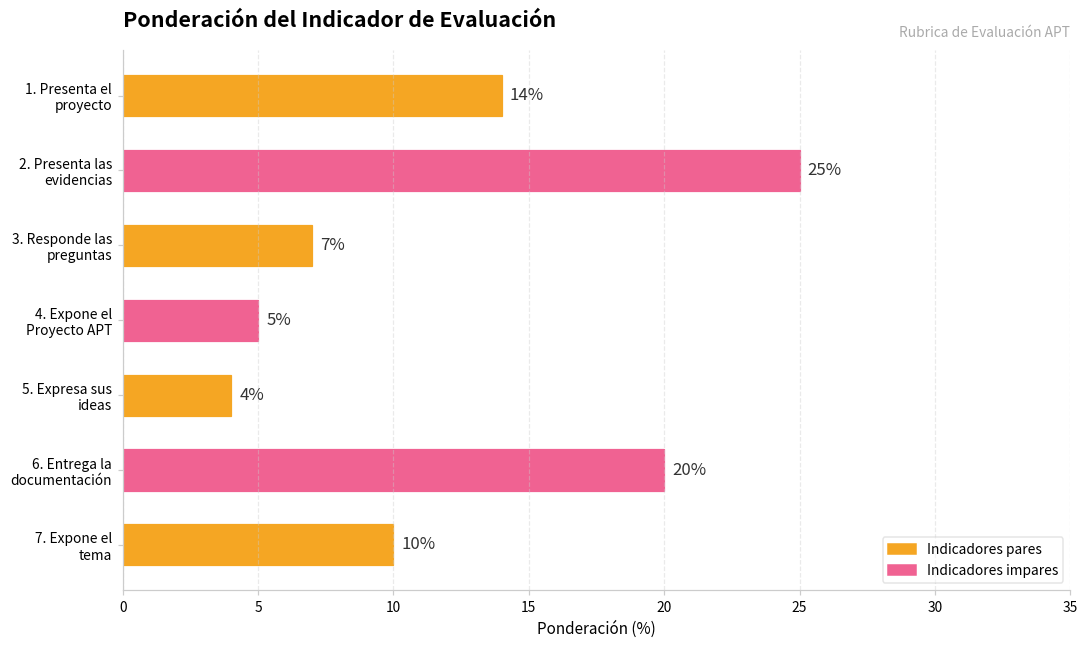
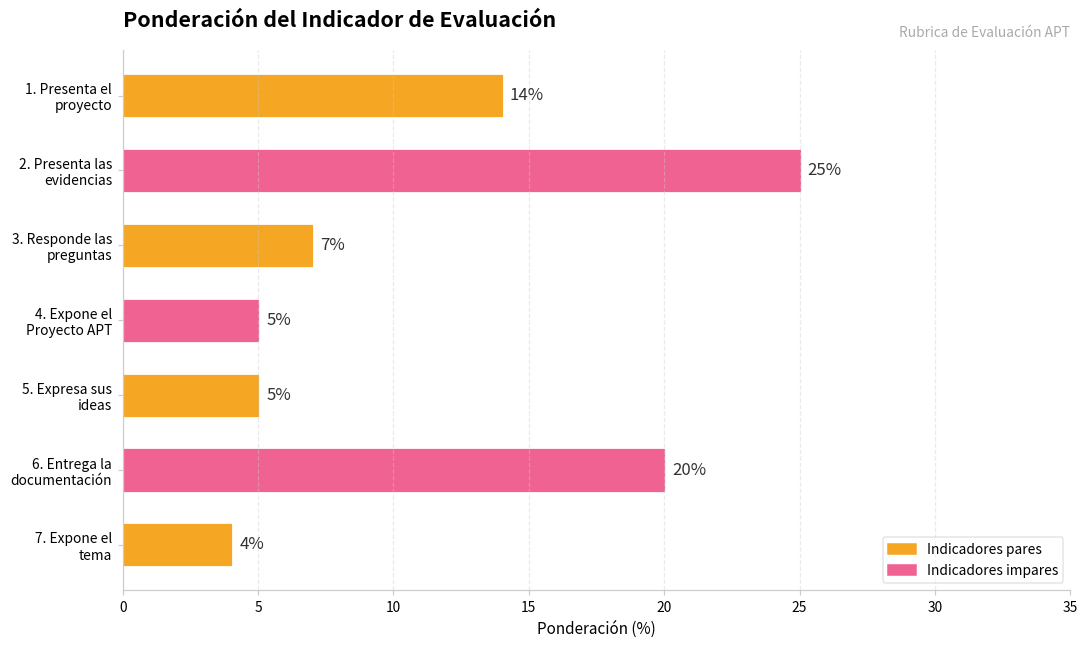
5. Expresa sus ideas: 4% -> 5%
7. Expone el tema: 10% -> 4%
